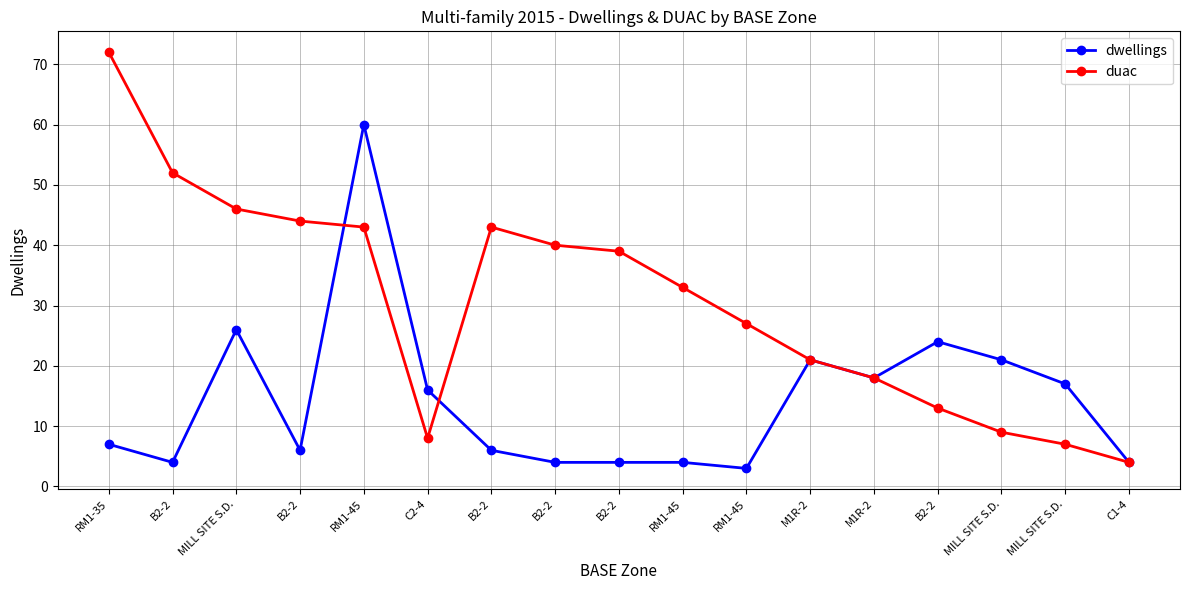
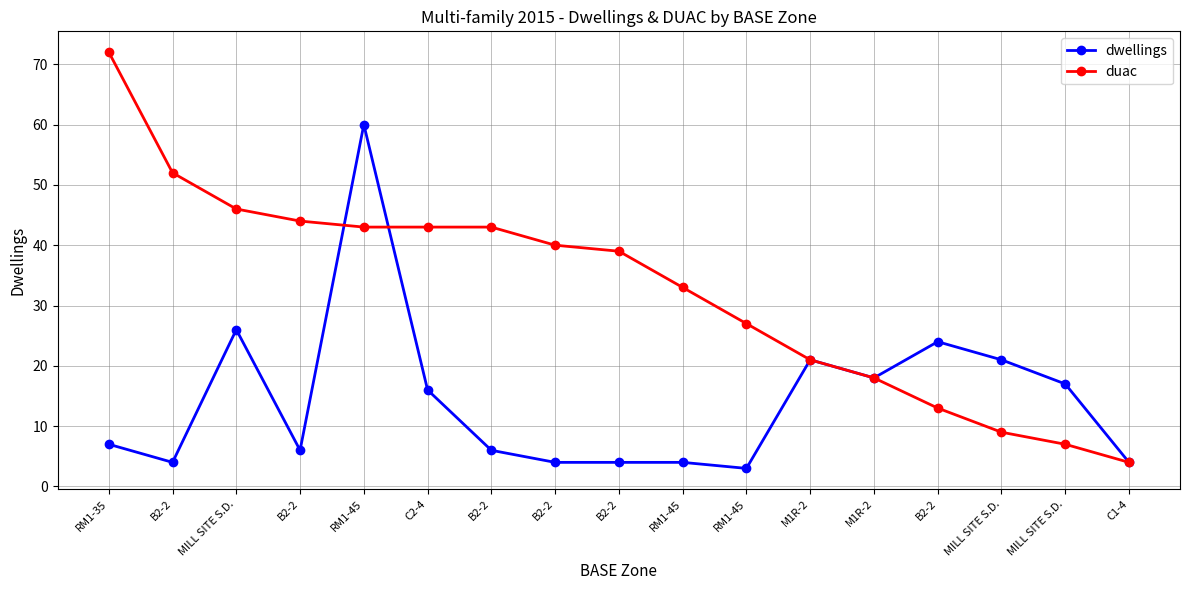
duac, C2-4: 8 -> 43
